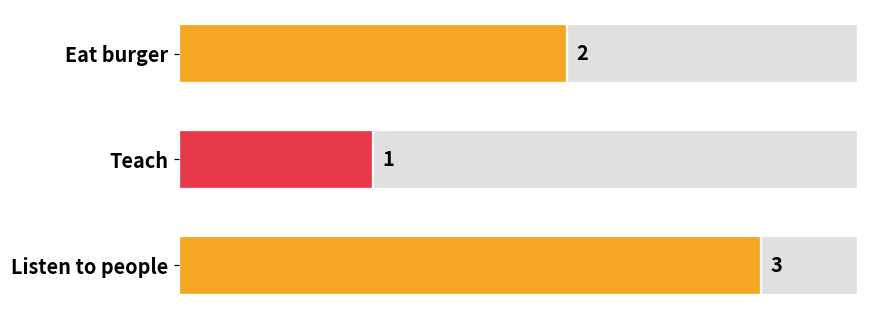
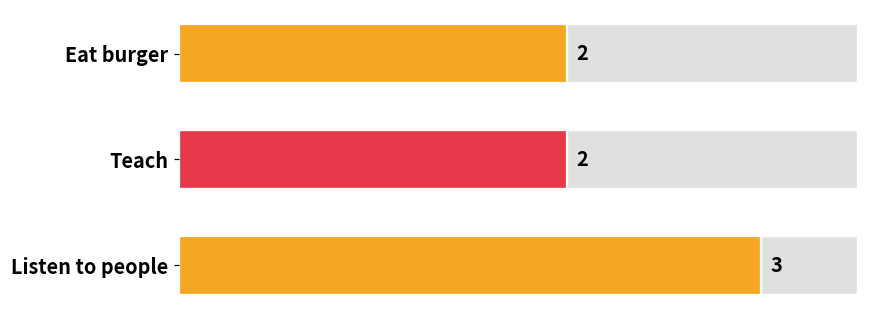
Teach: 1 -> 2
